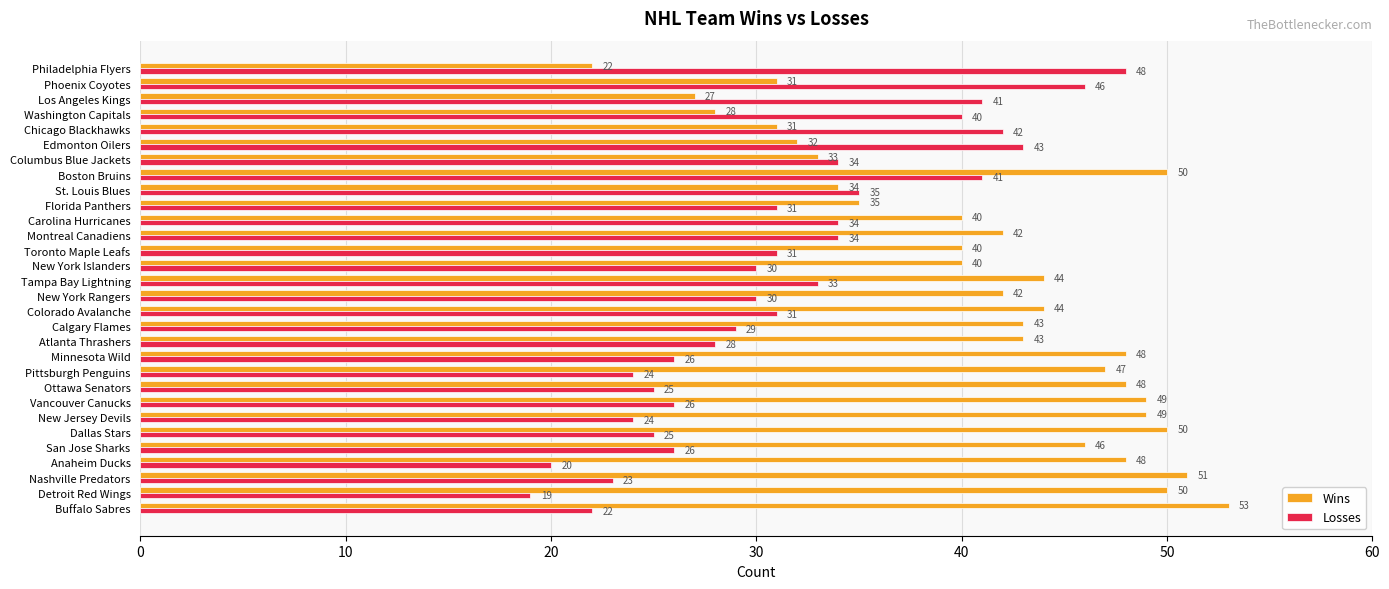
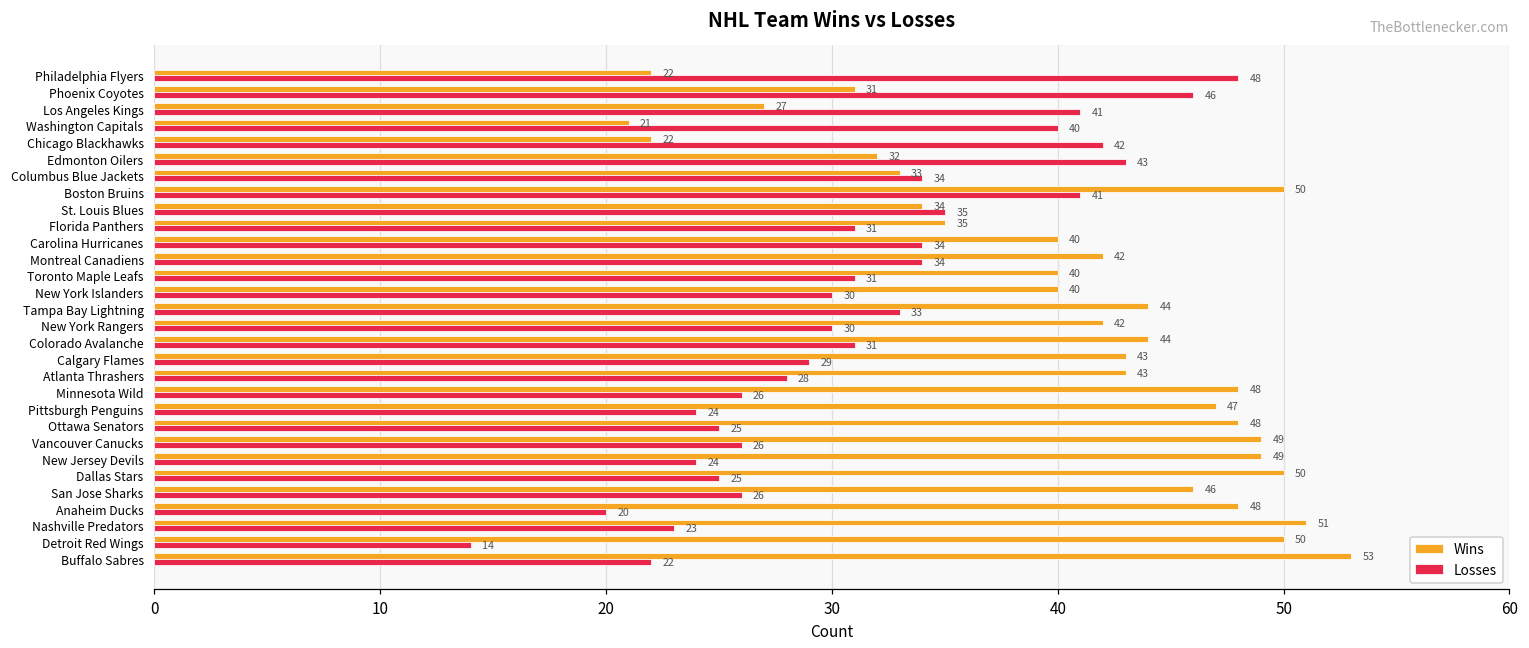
Wins, Washington Capitals: 28 -> 21
Wins, Chicago Blackhawks: 31 -> 22
Losses, Detroit Red Wings: 19 -> 14
